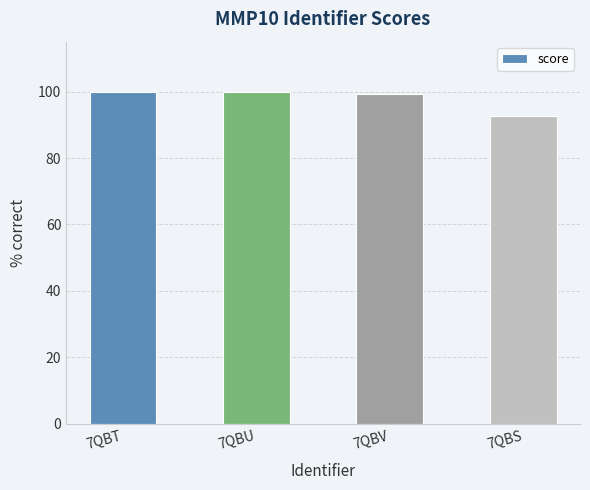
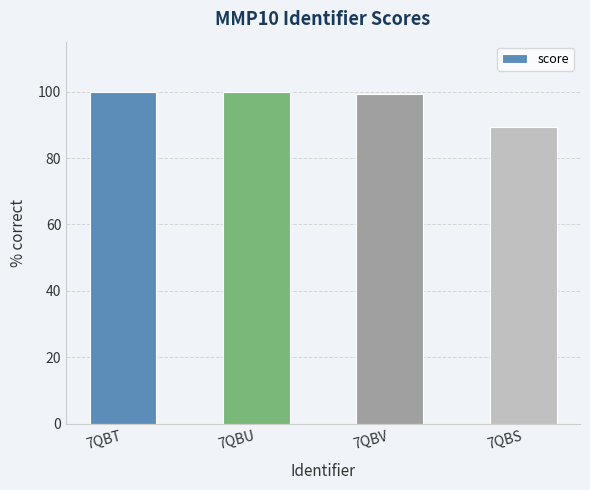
7QBS: 93 -> 89
